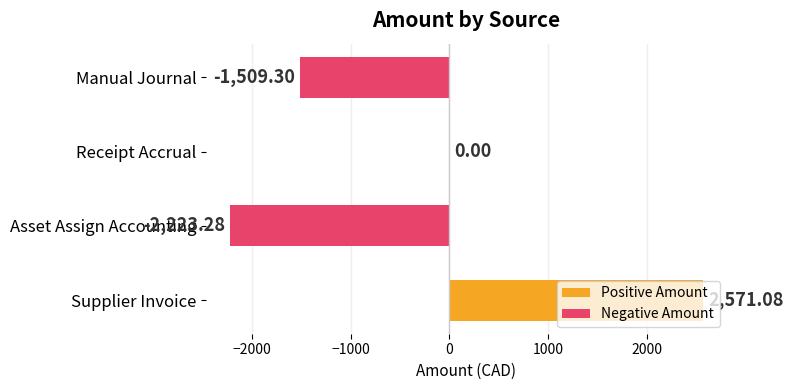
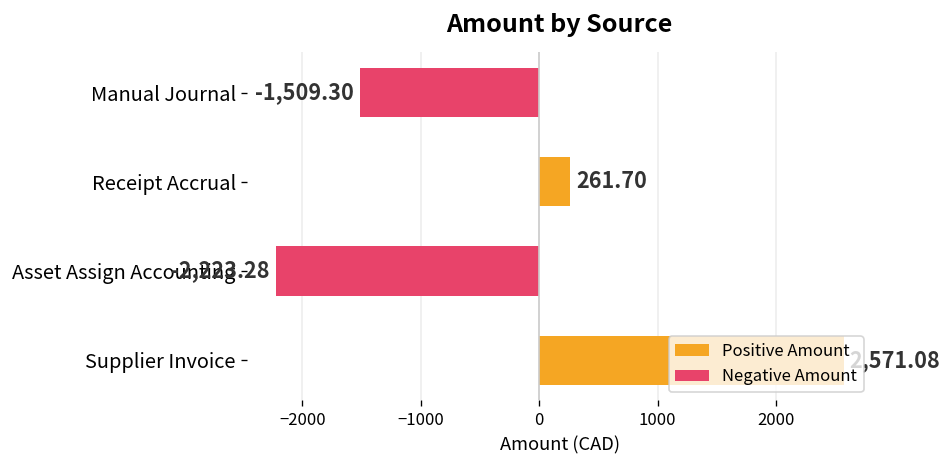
Receipt Accrual: 0.00 -> 261.70
